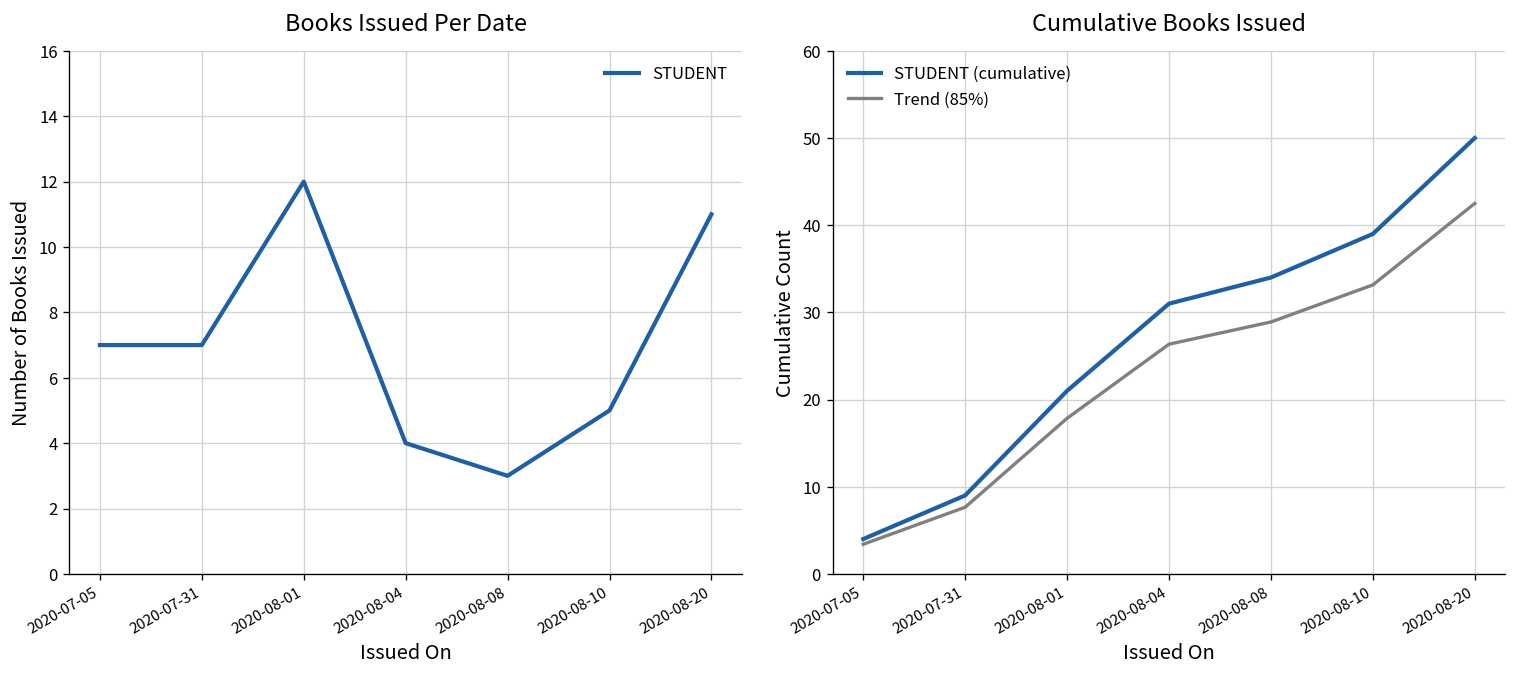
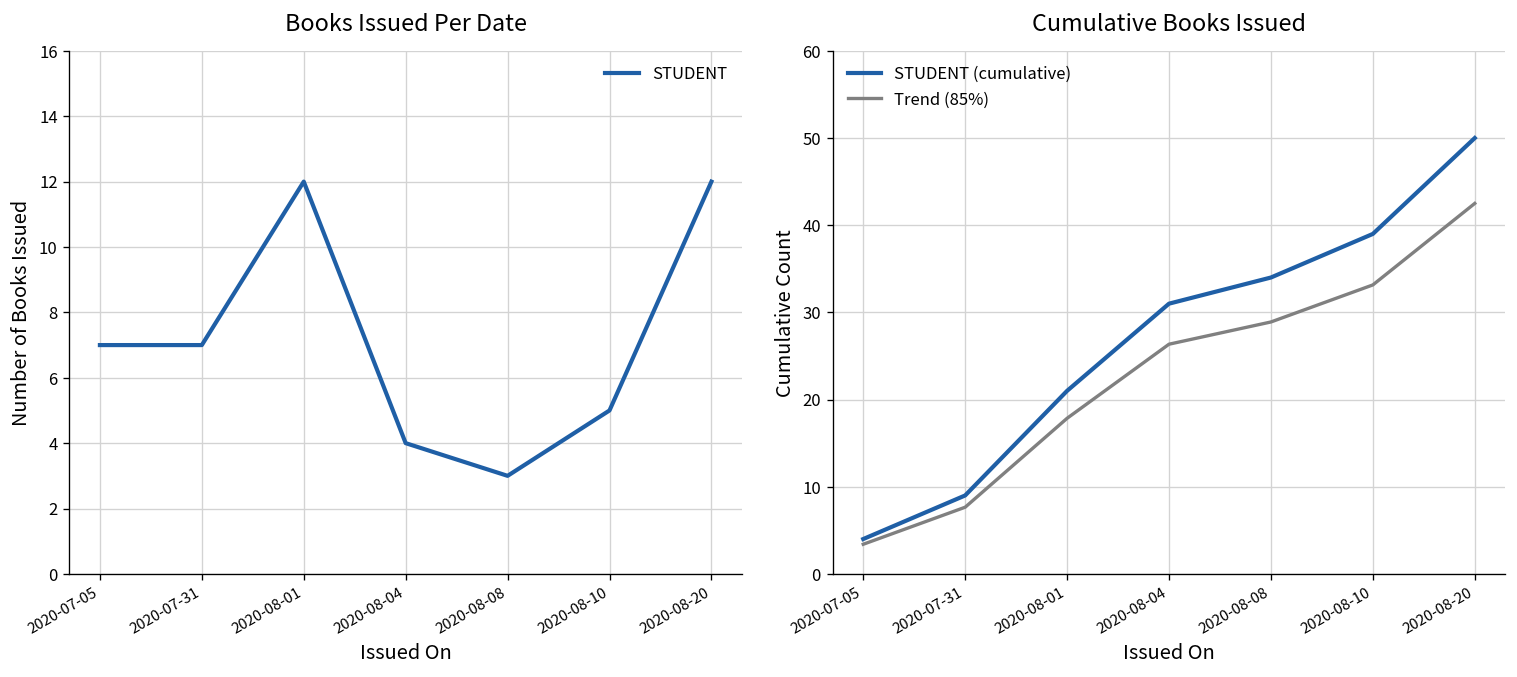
Books Issued Per Date, 2020-08-20: 11 -> 12
